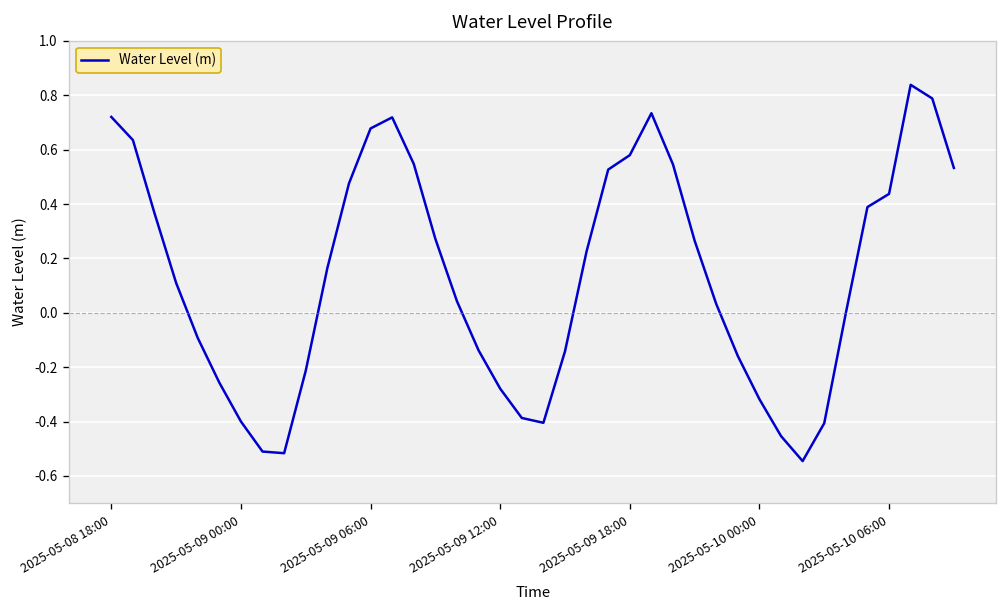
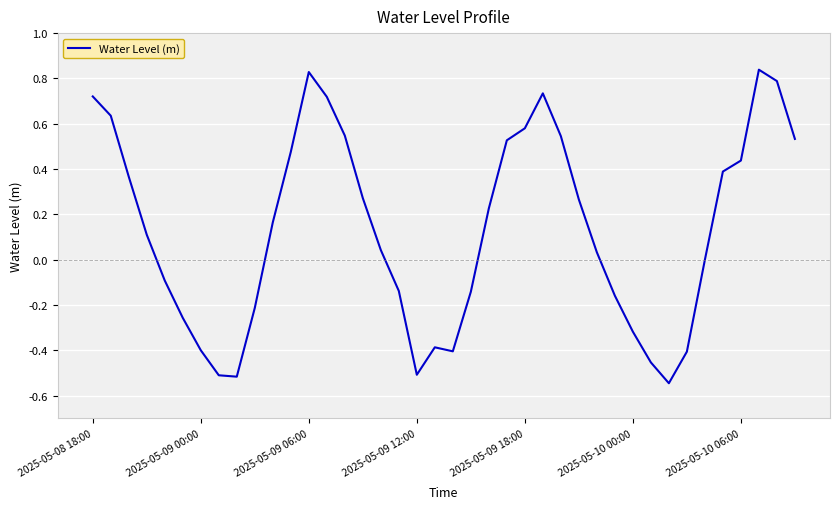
2025-05-09 06:00: 0.68 -> 0.83
2025-05-09 12:00: -0.28 -> -0.51
